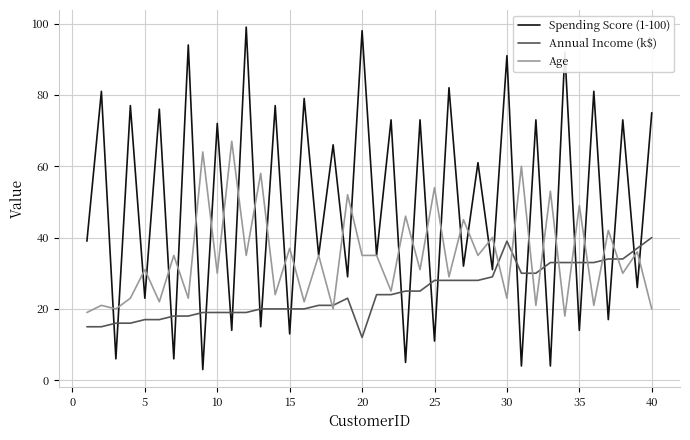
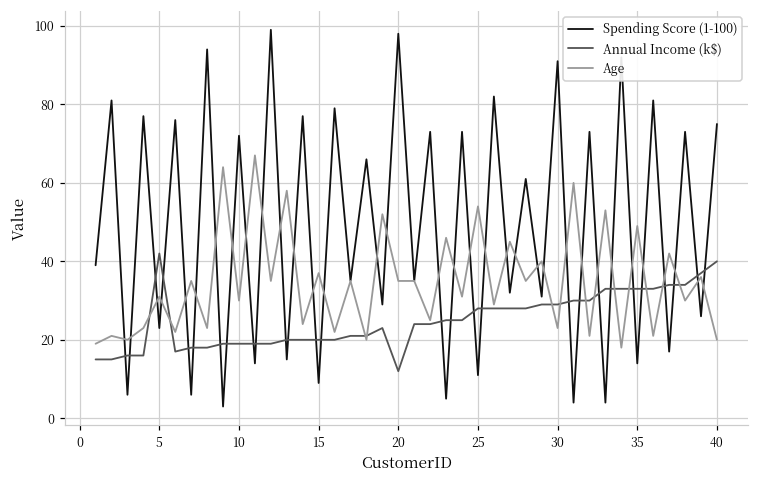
Annual Income (k$), 5: 17 -> 42
Spending Score (1-100), 15: 13 -> 9
Annual Income (k$), 30: 39 -> 29
